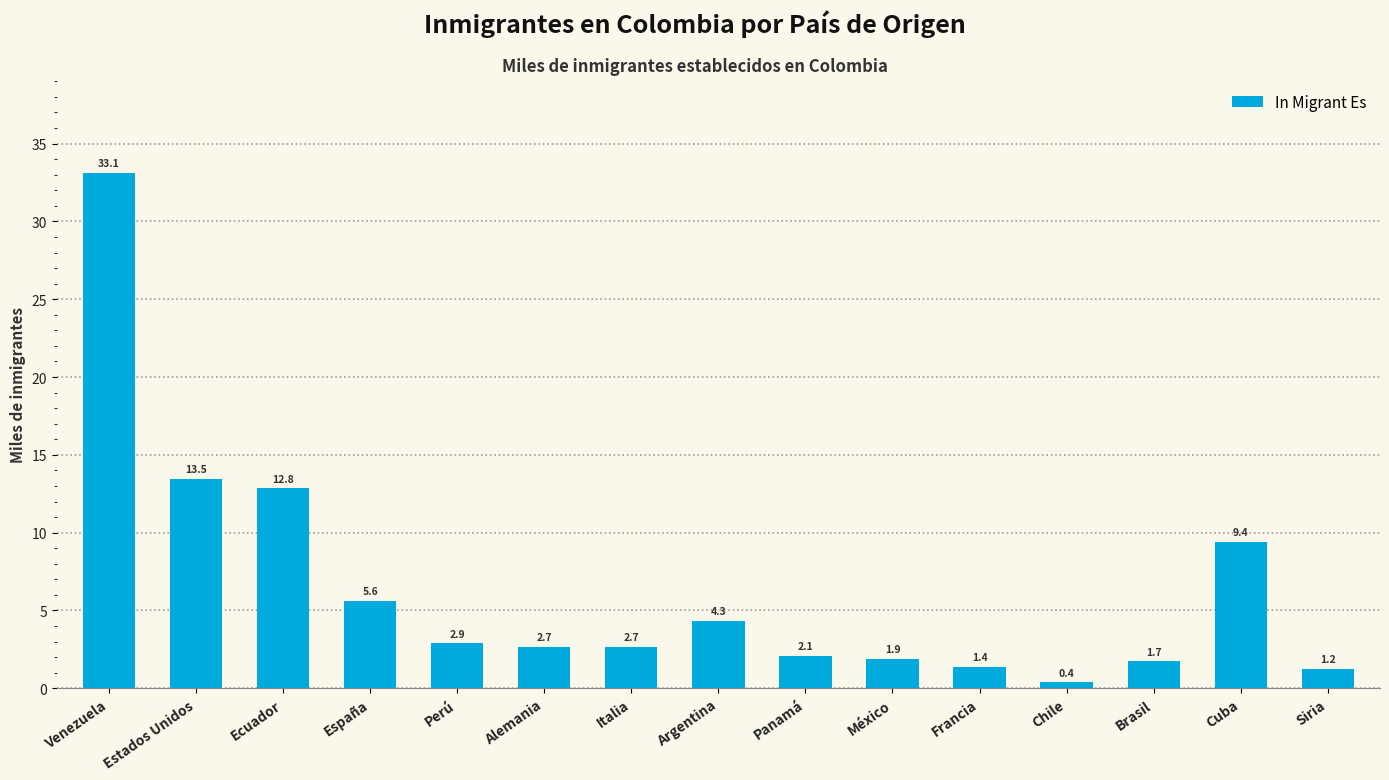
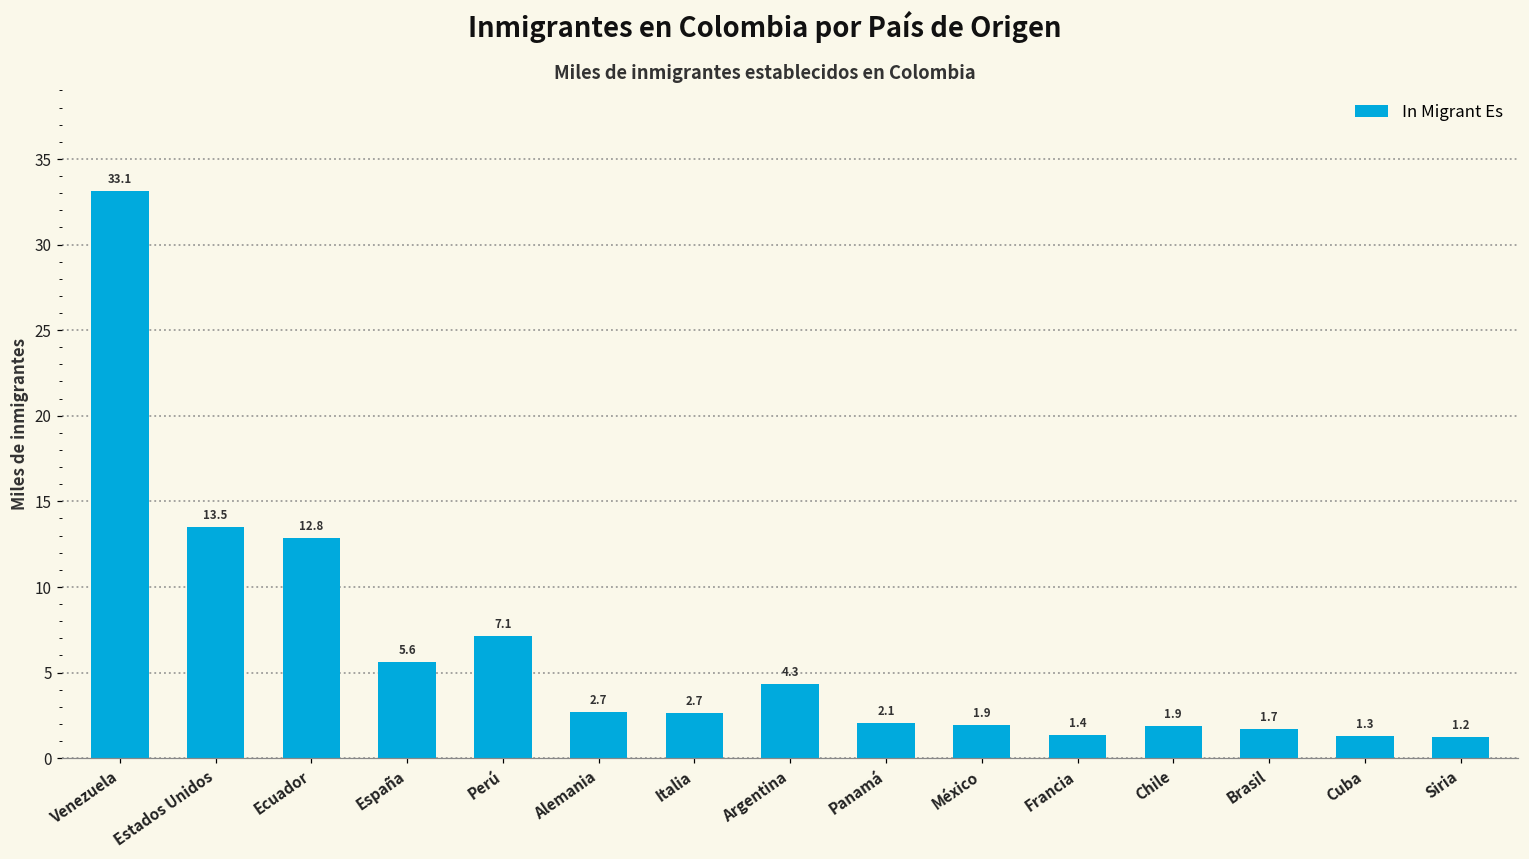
Perú: 2.9 -> 7.1
Chile: 0.4 -> 1.9
Cuba: 9.4 -> 1.3
